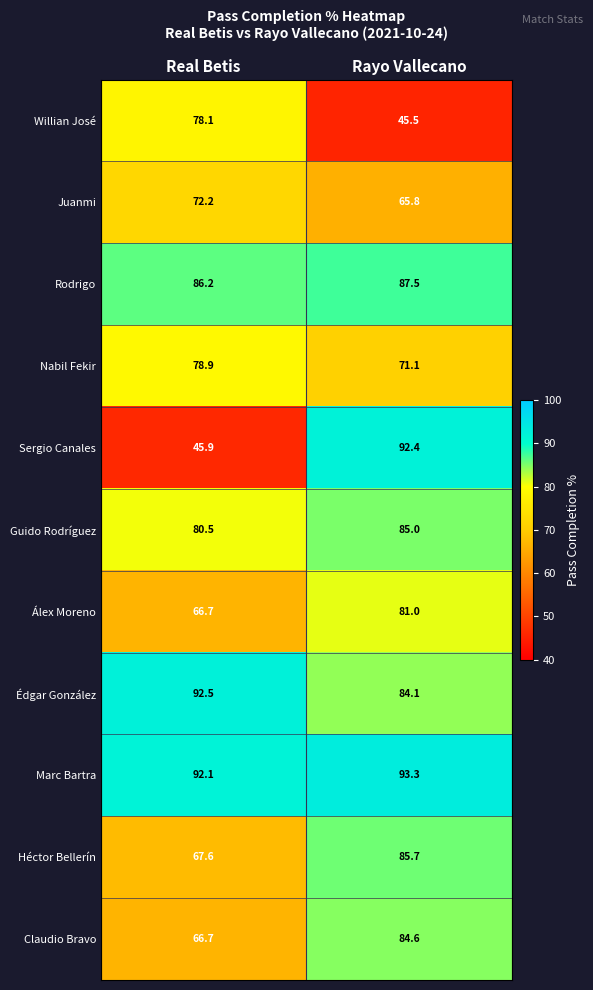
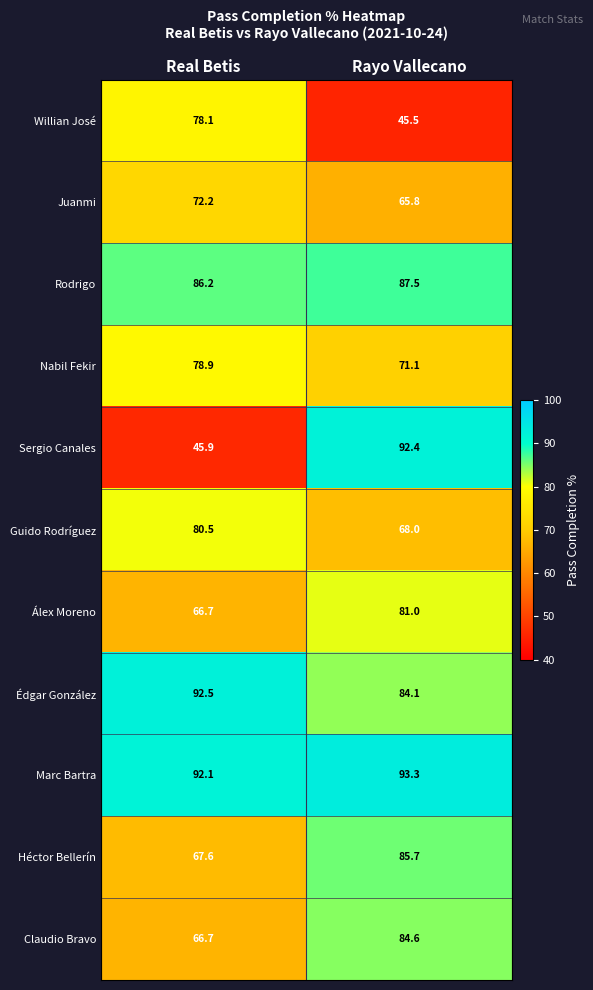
Guido Rodríguez, Rayo Vallecano: 85.0 -> 68.0
